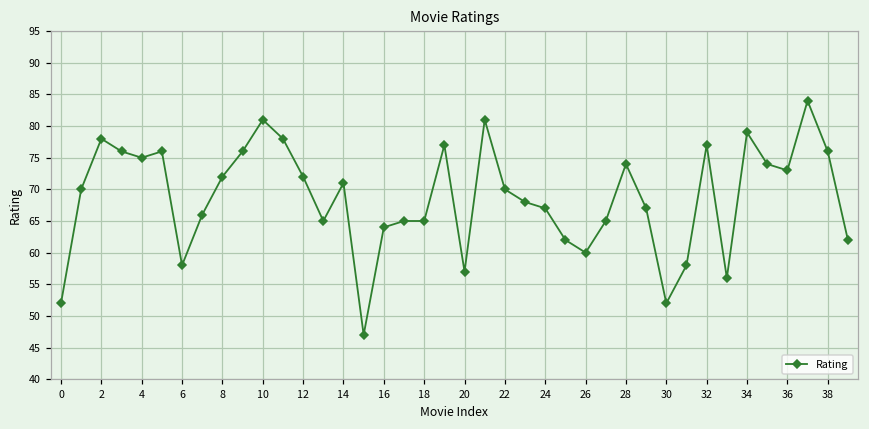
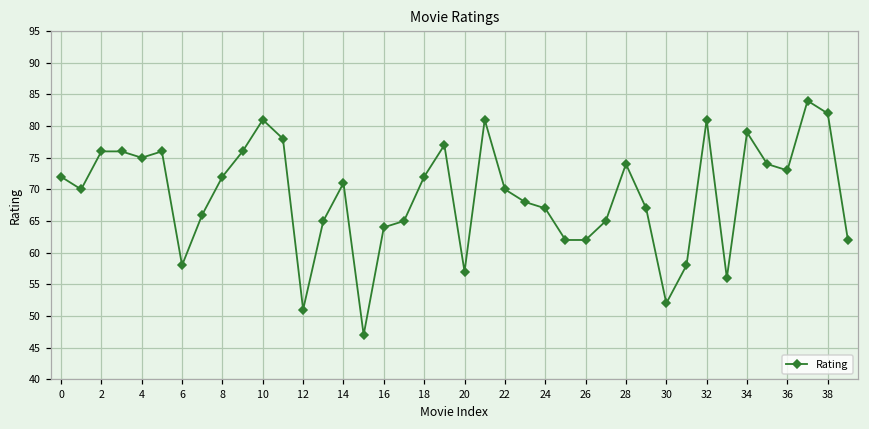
0: 52 -> 72
2: 78 -> 76
12: 72 -> 51
18: 65 -> 72
26: 60 -> 62
32: 77 -> 81
38: 76 -> 82
